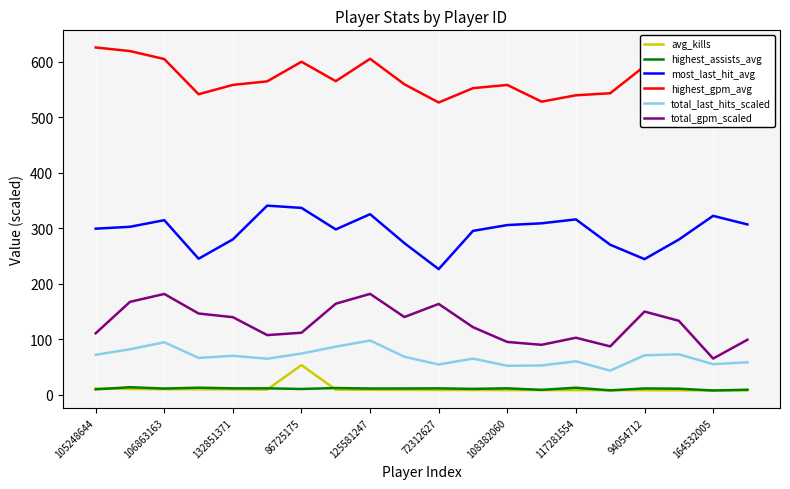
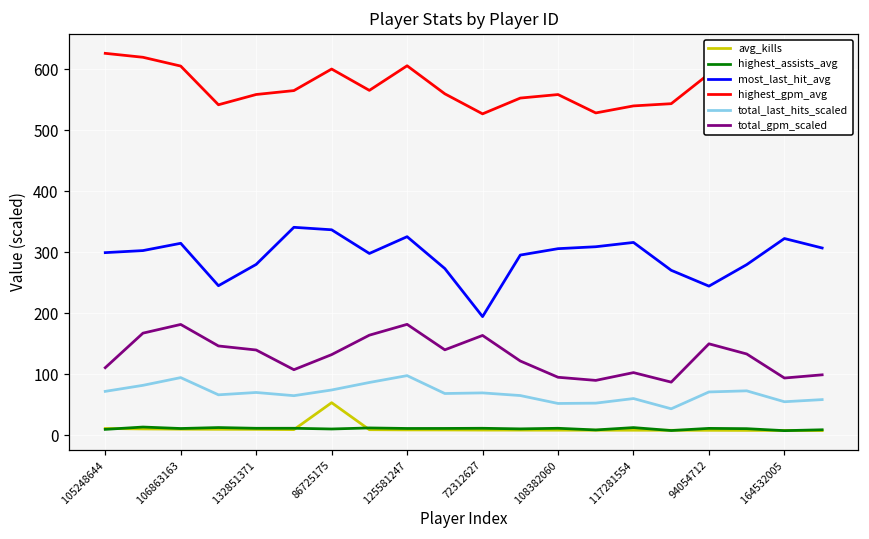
total_gpm_scaled, 86725175: 110 -> 130
most_last_hit_avg, 72312627: 230 -> 190
total_last_hits_scaled, 72312627: 50 -> 70
total_gpm_scaled, 164532005: 70 -> 90
